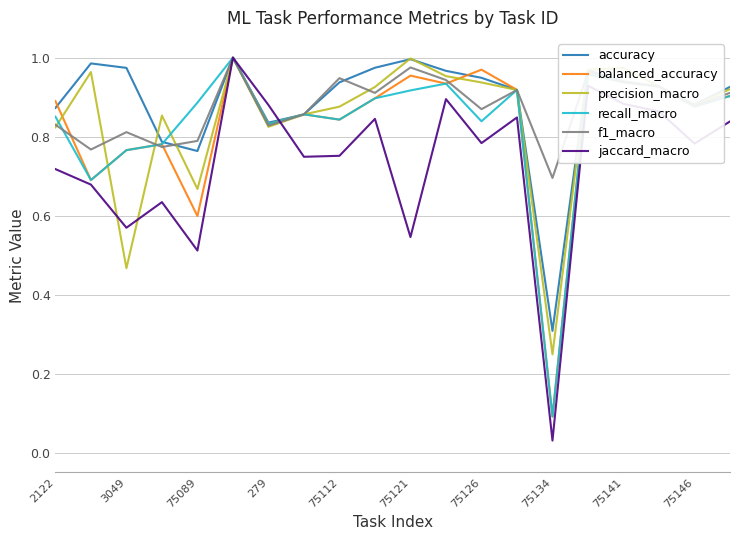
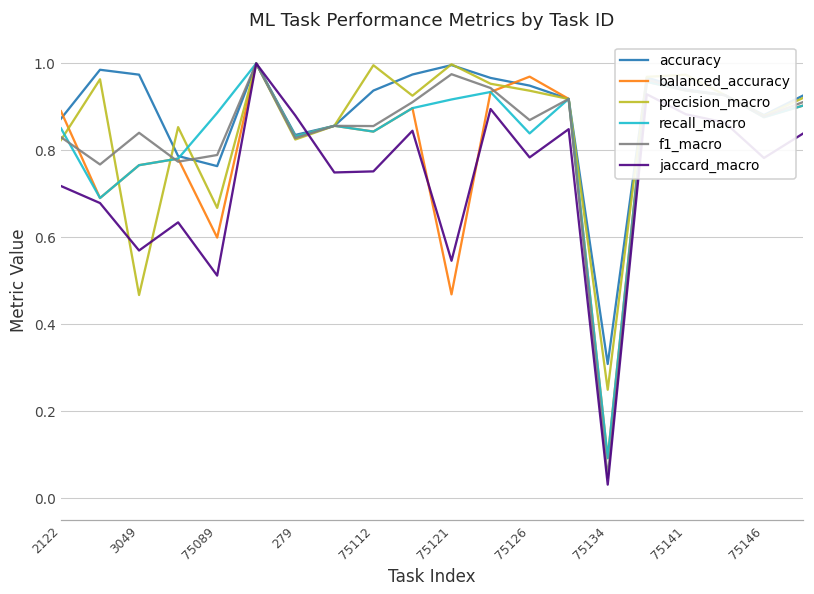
f1_macro, 3049: 0.81 -> 0.84
precision_macro, 75112: 0.88 -> 1.00
f1_macro, 75112: 0.95 -> 0.86
balanced_accuracy, 75121: 0.95 -> 0.47
f1_macro, 75134: 0.70 -> 0.05
